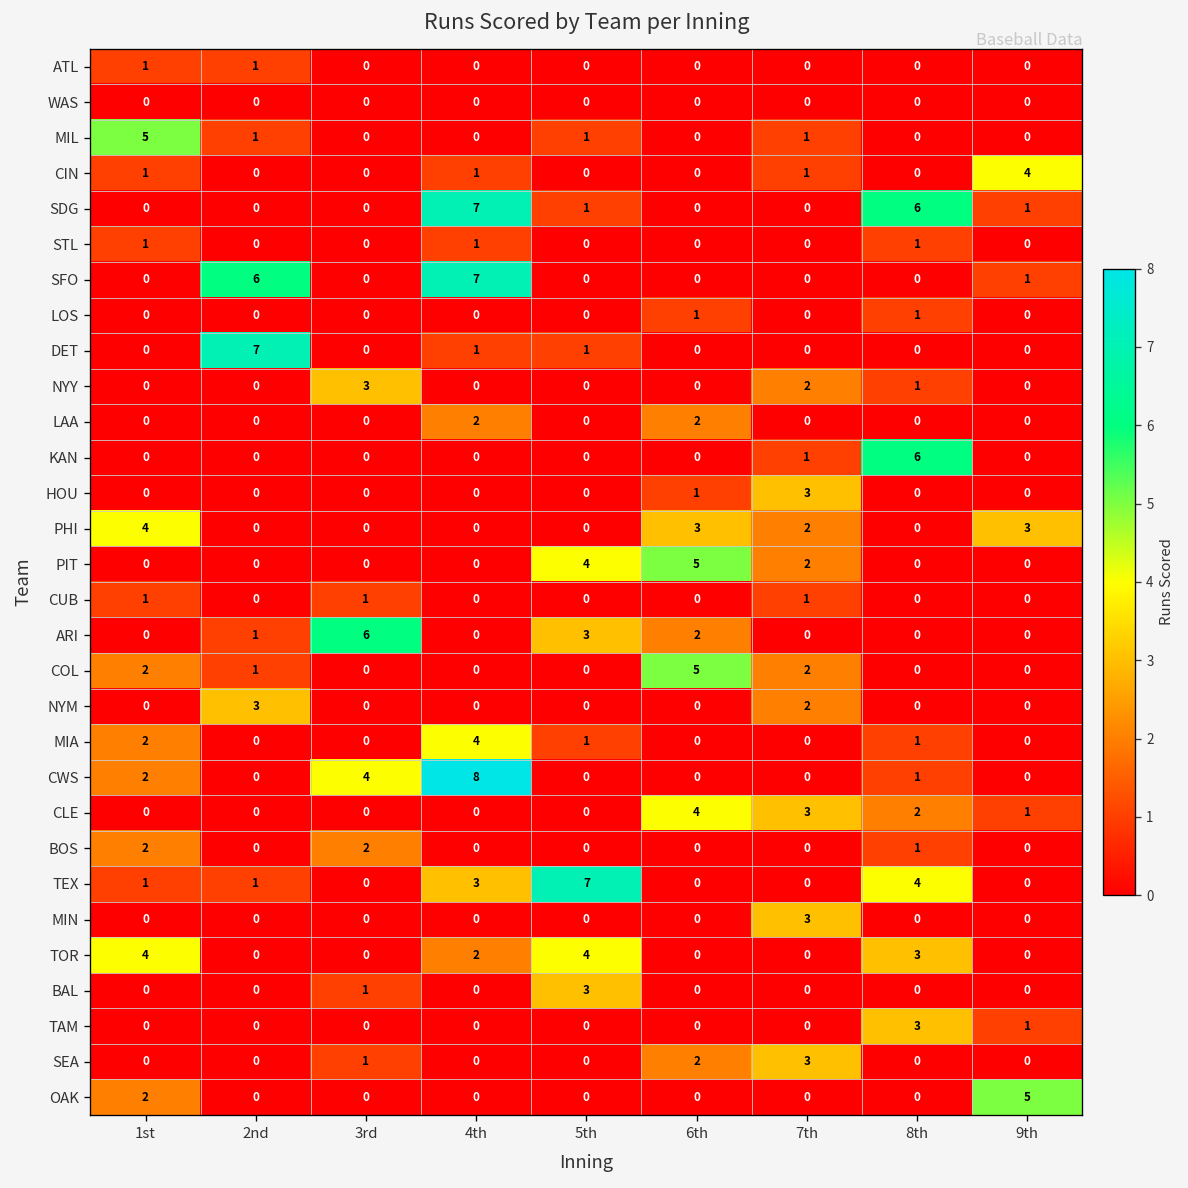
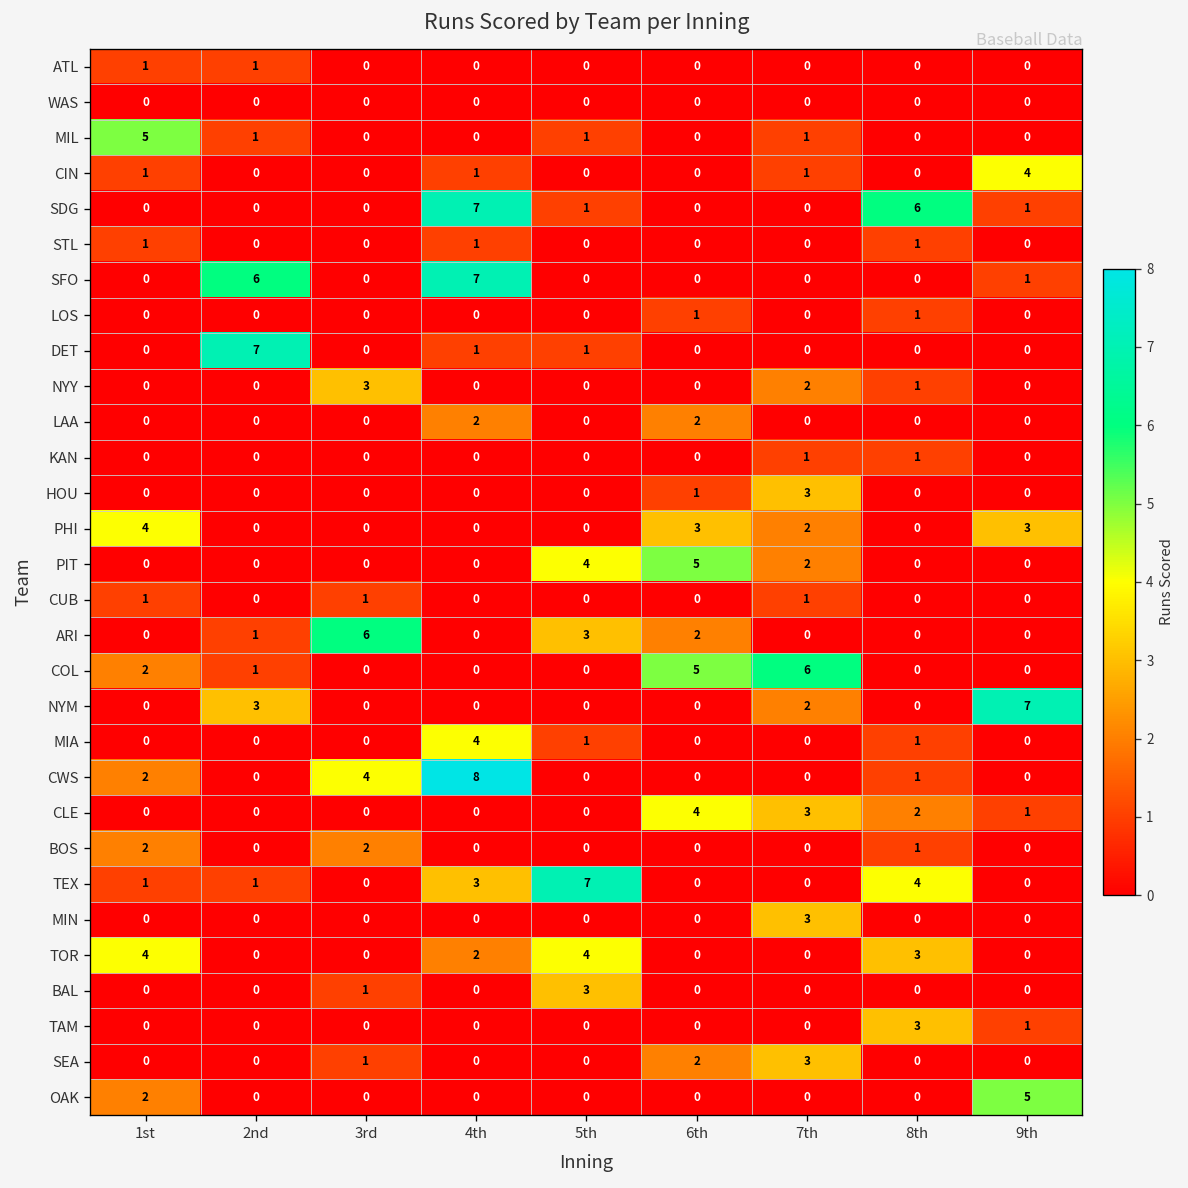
KAN, 8th: 6 -> 1
COL, 7th: 2 -> 6
NYM, 9th: 0 -> 7
MIA, 1st: 2 -> 0
